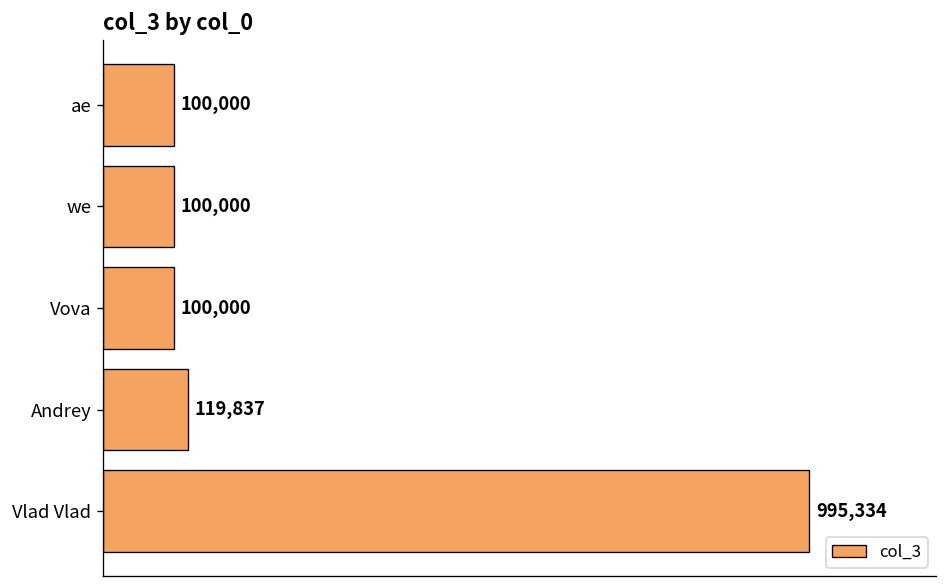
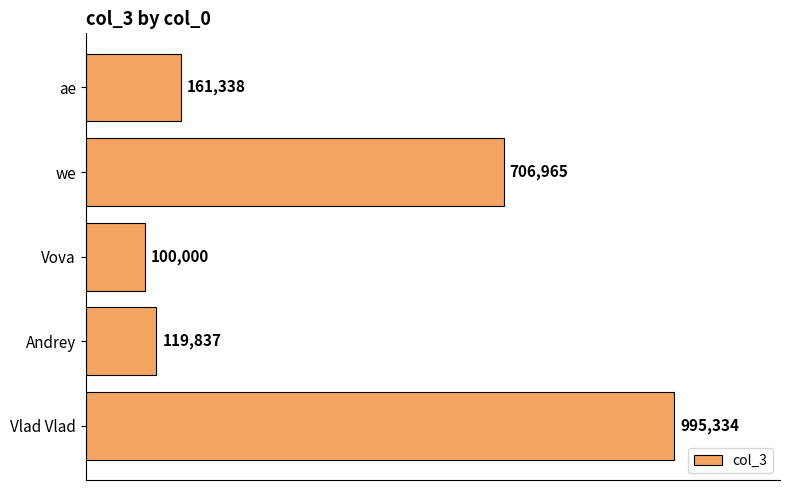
ae: 100,000 -> 161,338
we: 100,000 -> 706,965
